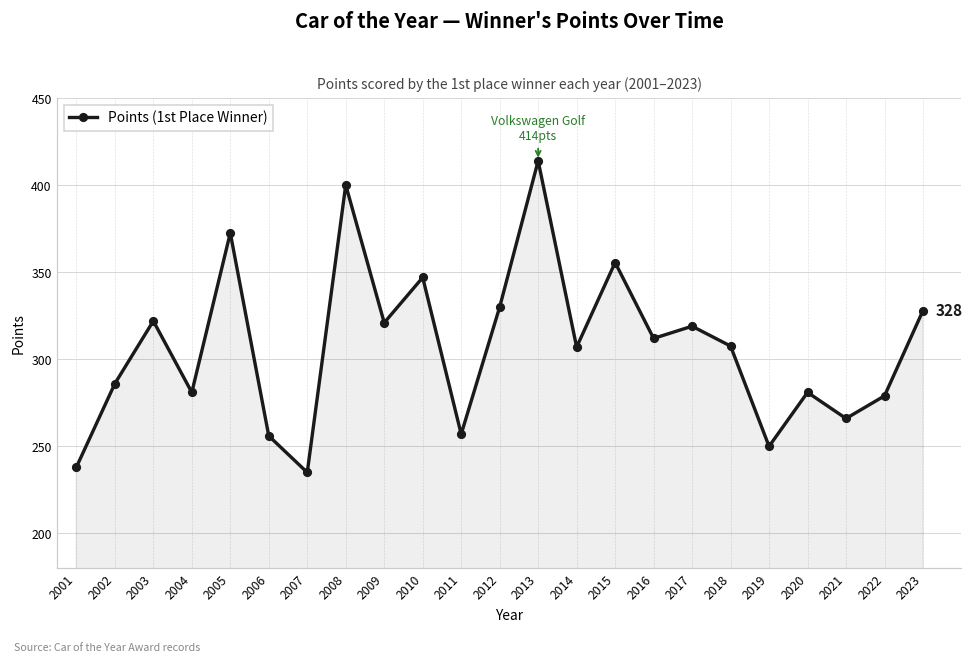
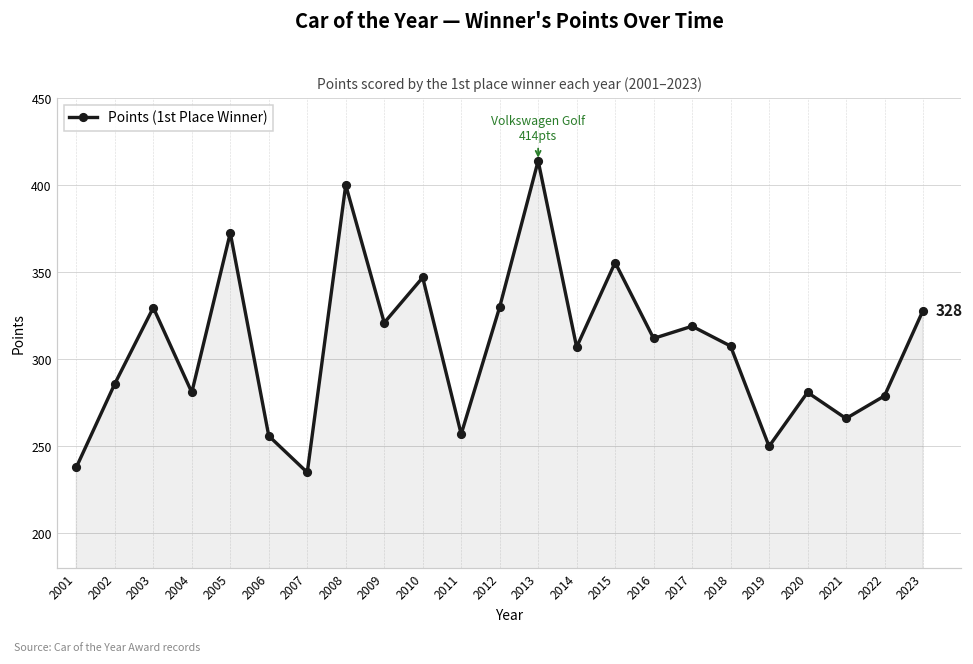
2003: 322 -> 330
